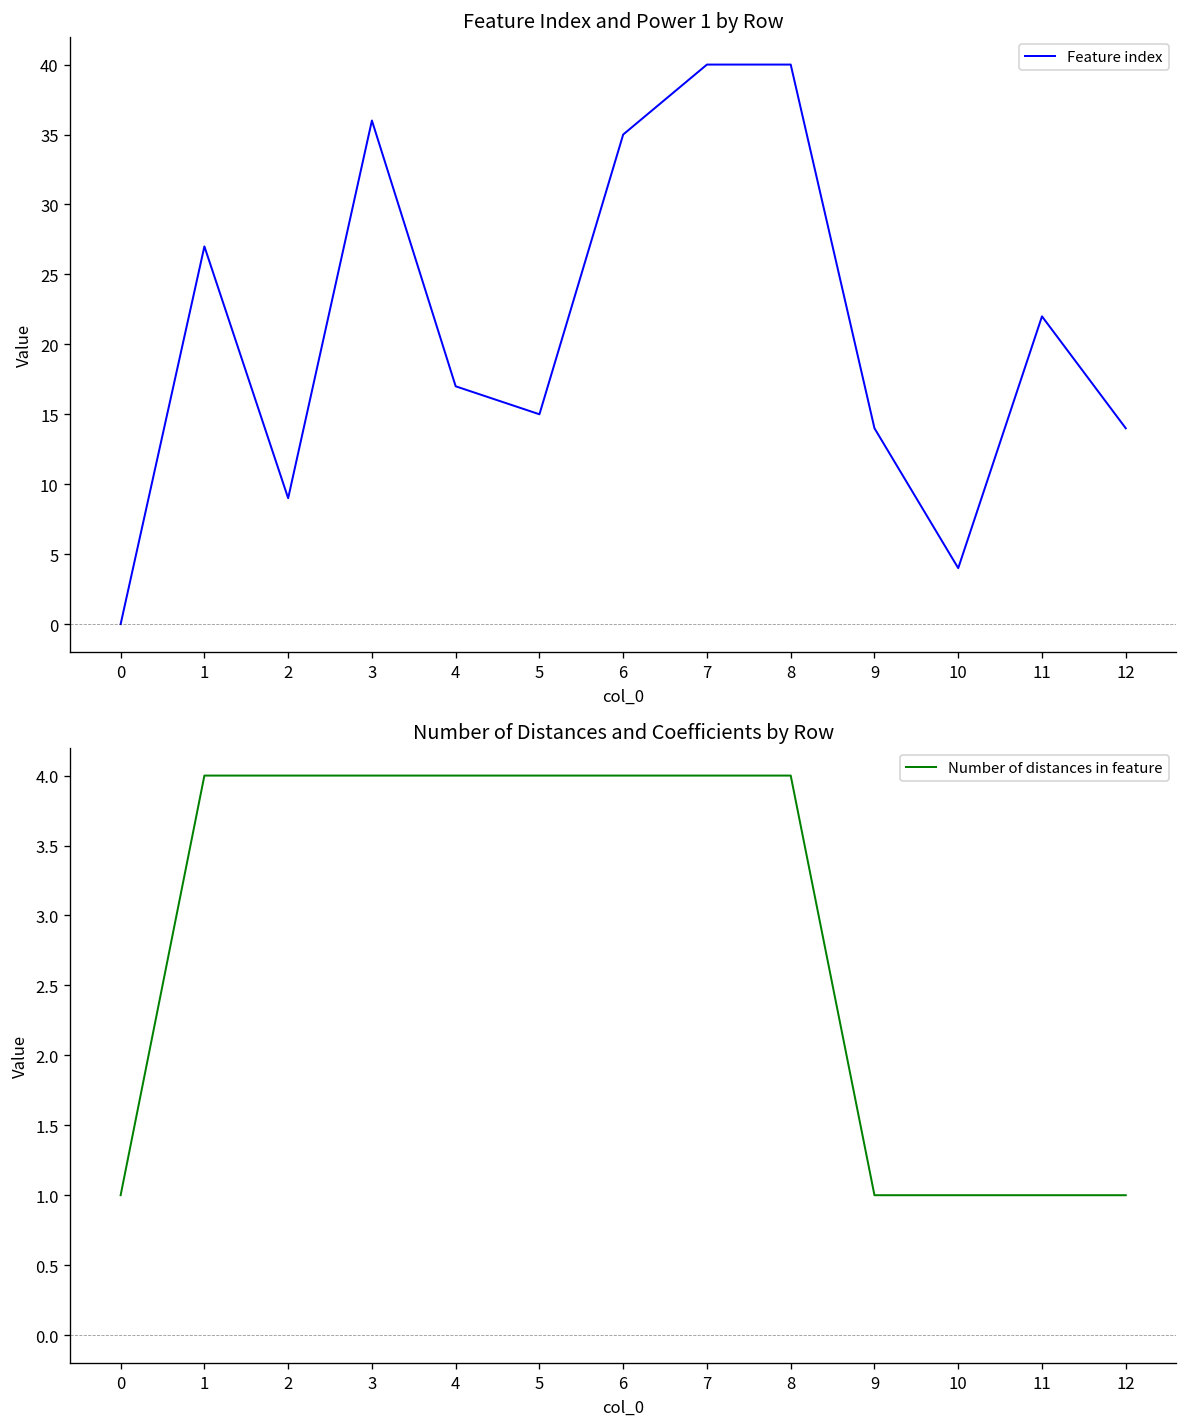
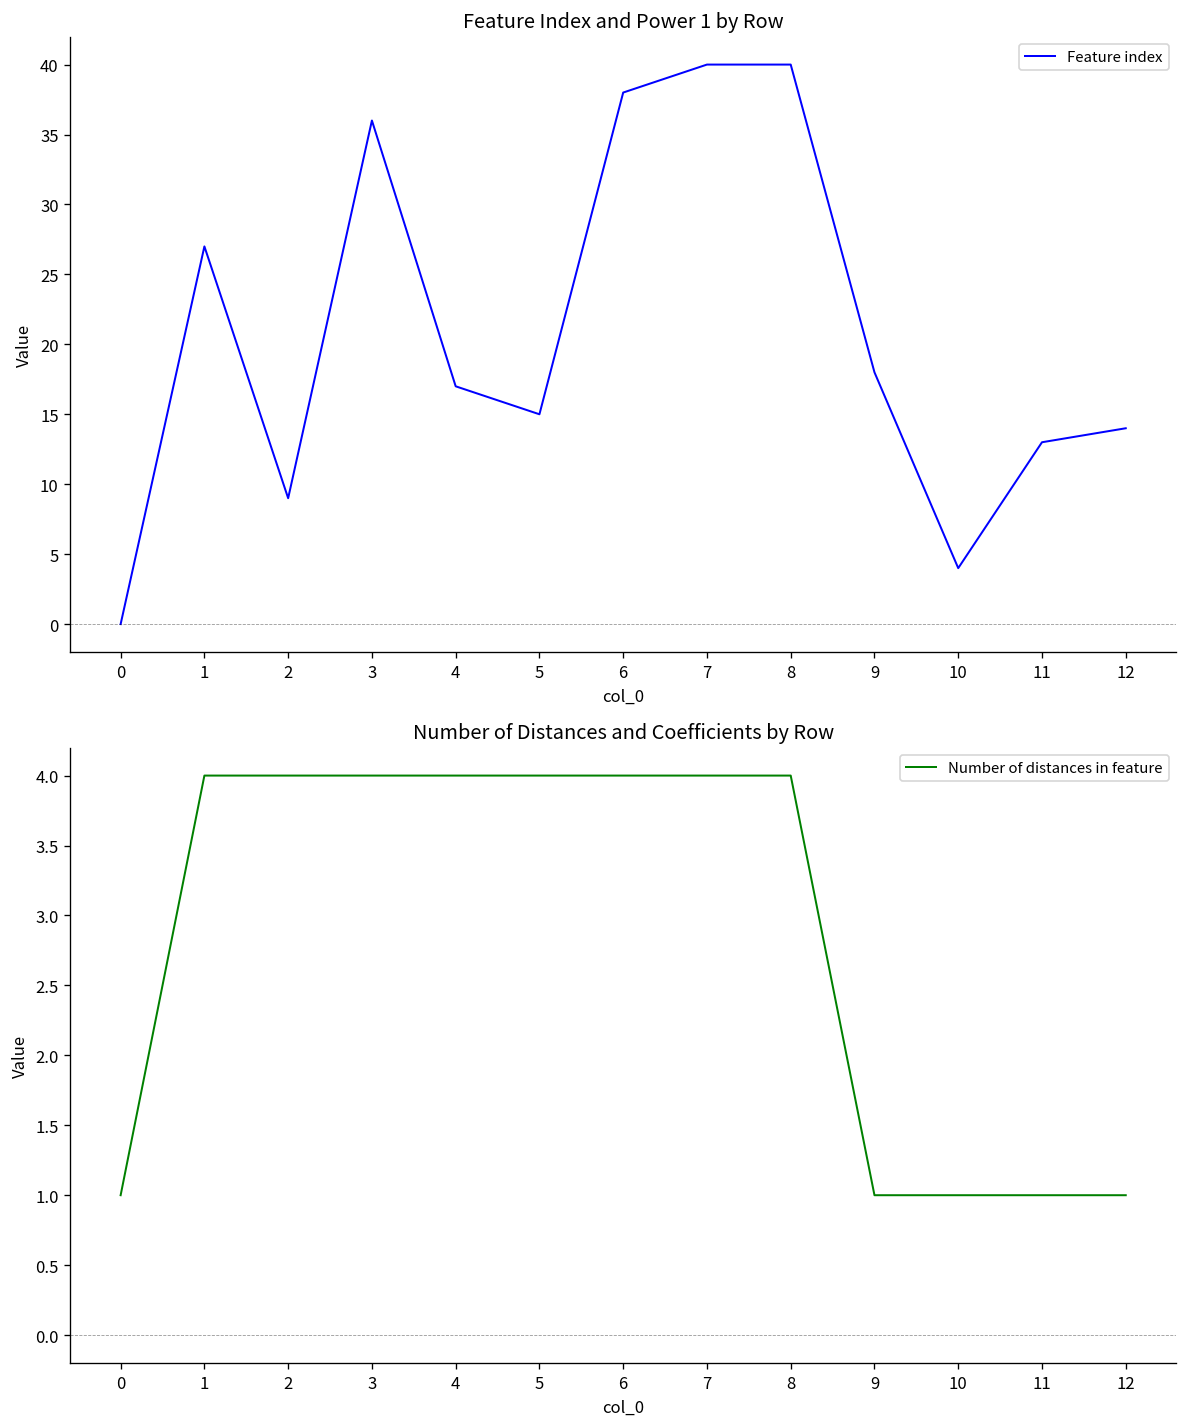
Feature Index and Power 1 by Row, 6: 35 -> 38
Feature Index and Power 1 by Row, 9: 14 -> 18
Feature Index and Power 1 by Row, 11: 22 -> 13
